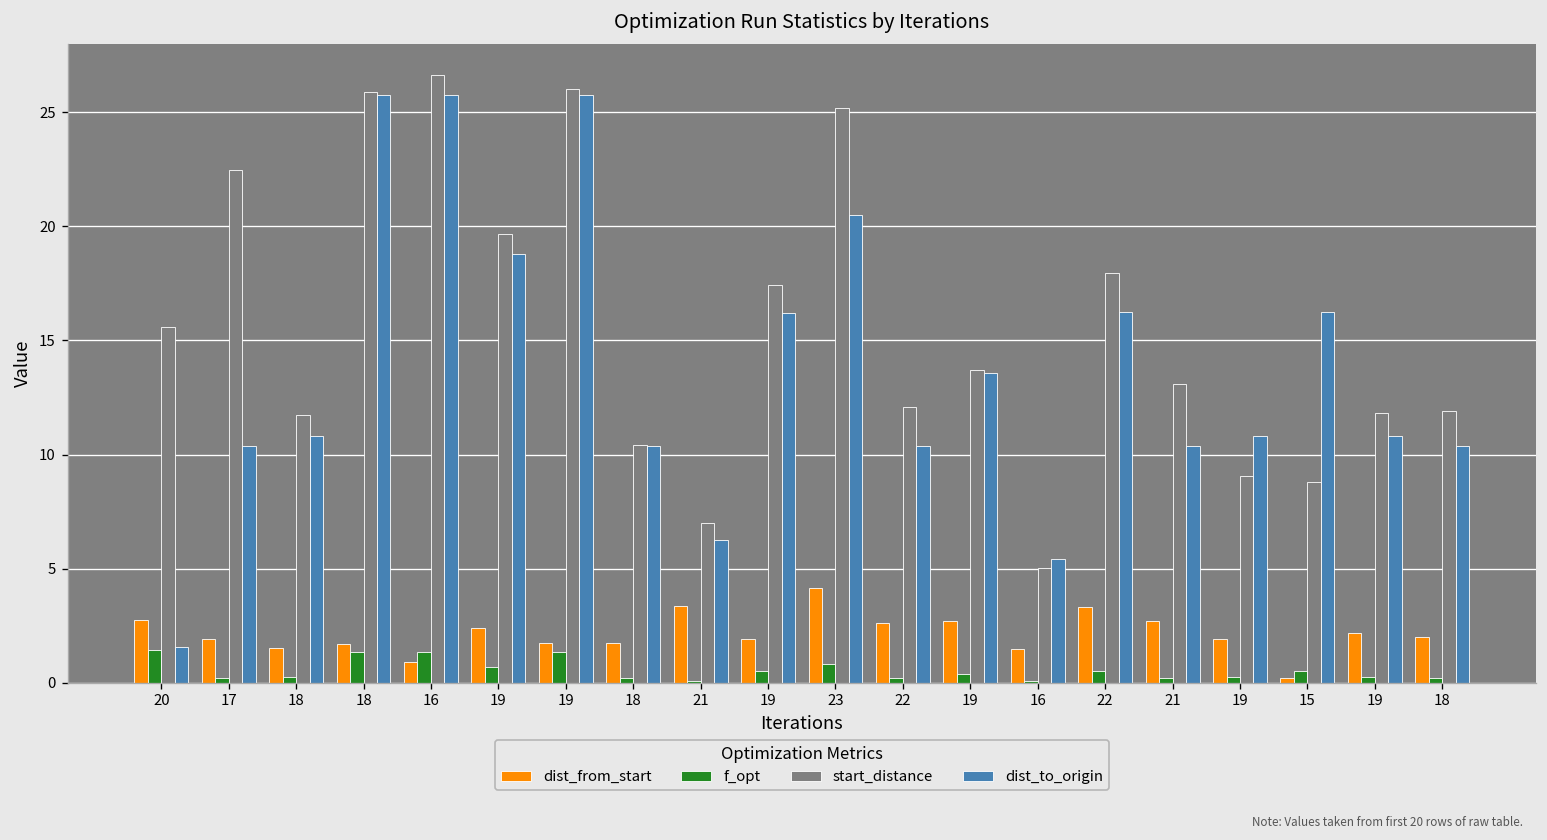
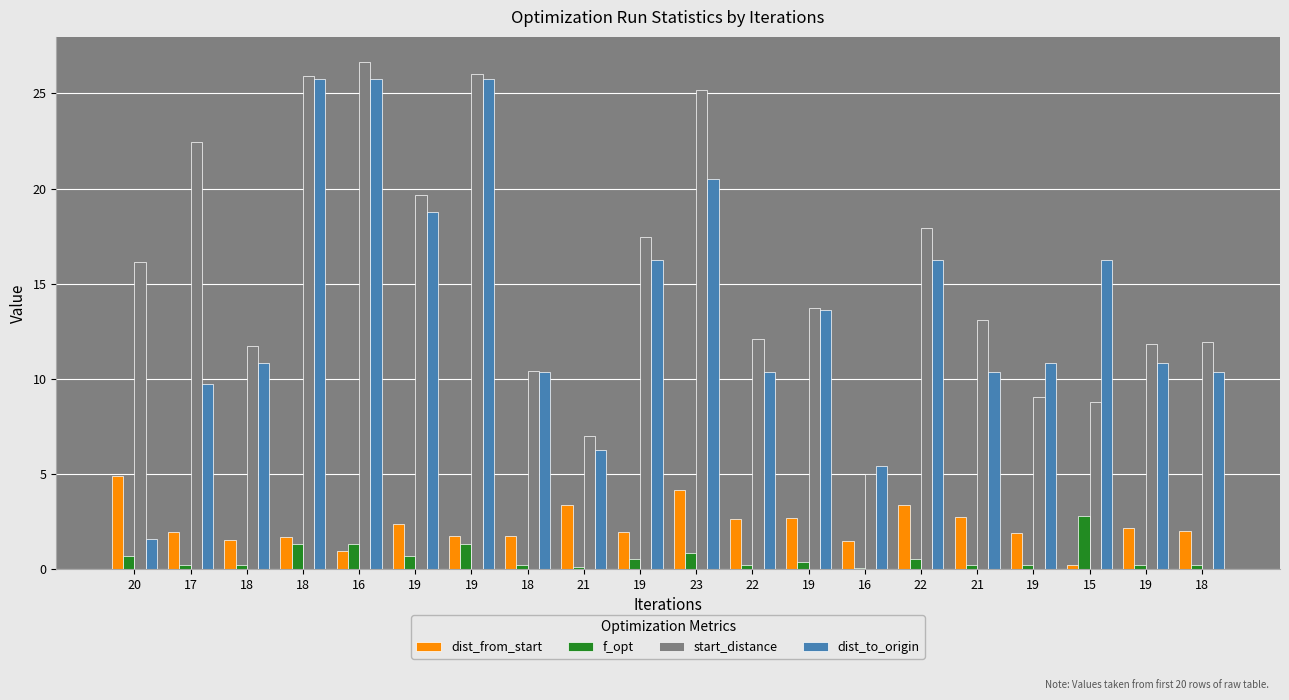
dist_from_start, 20: 2.8 -> 4.9
f_opt, 20: 1.4 -> 0.7
start_distance, 20: 15.6 -> 16.1
dist_to_origin, 17: 10.4 -> 9.8
f_opt, 15: 0.5 -> 2.8
